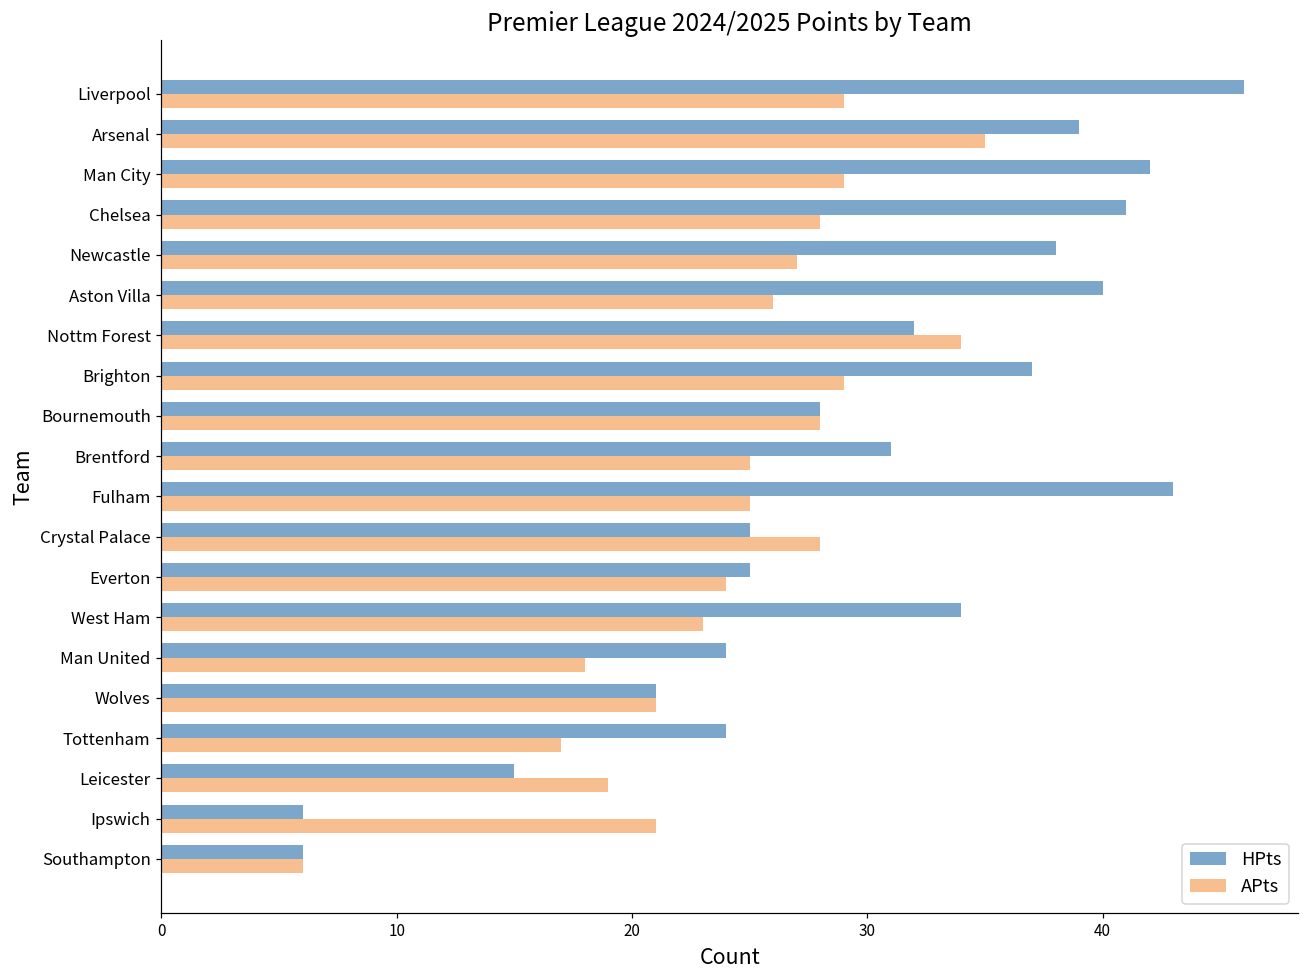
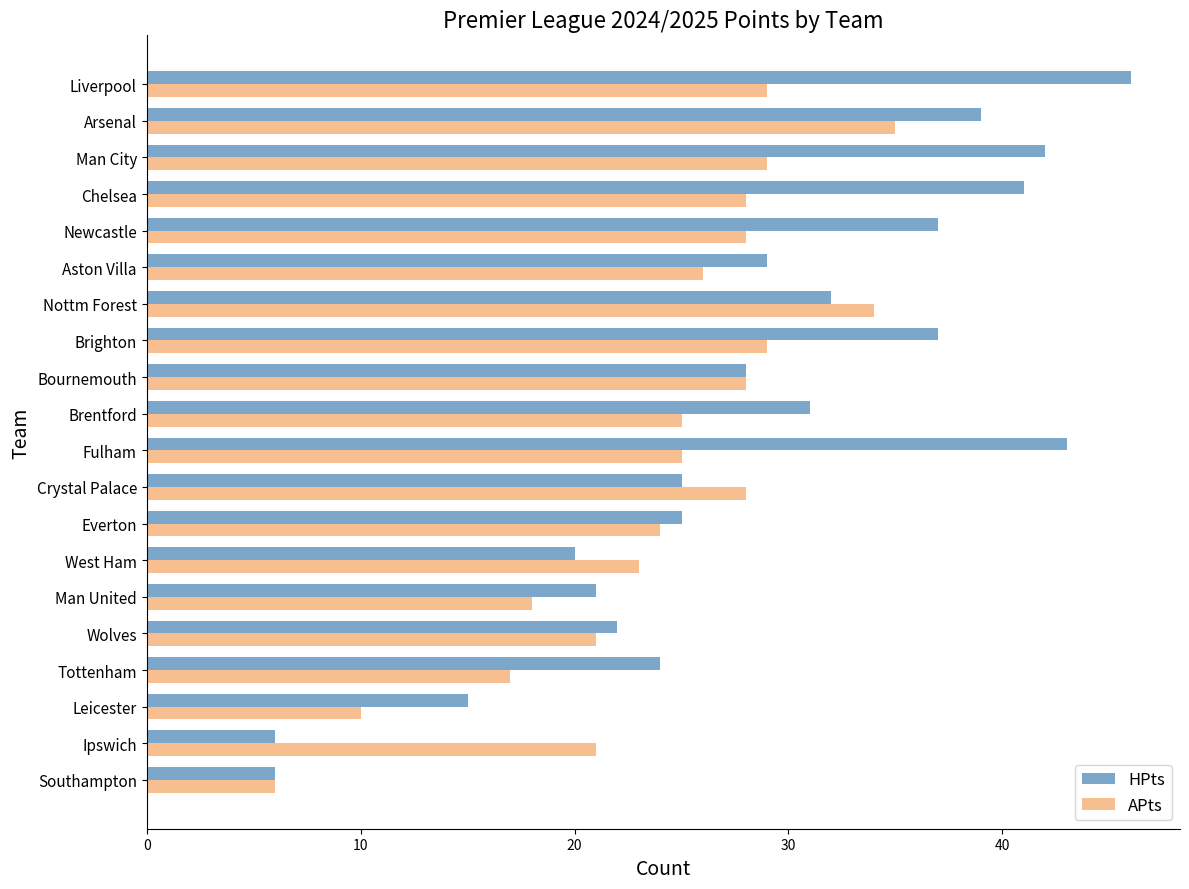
HPts, Newcastle: 38 -> 37
APts, Newcastle: 27 -> 28
HPts, Aston Villa: 40 -> 29
HPts, West Ham: 34 -> 20
HPts, Man United: 24 -> 21
HPts, Wolves: 21 -> 22
APts, Leicester: 19 -> 10
